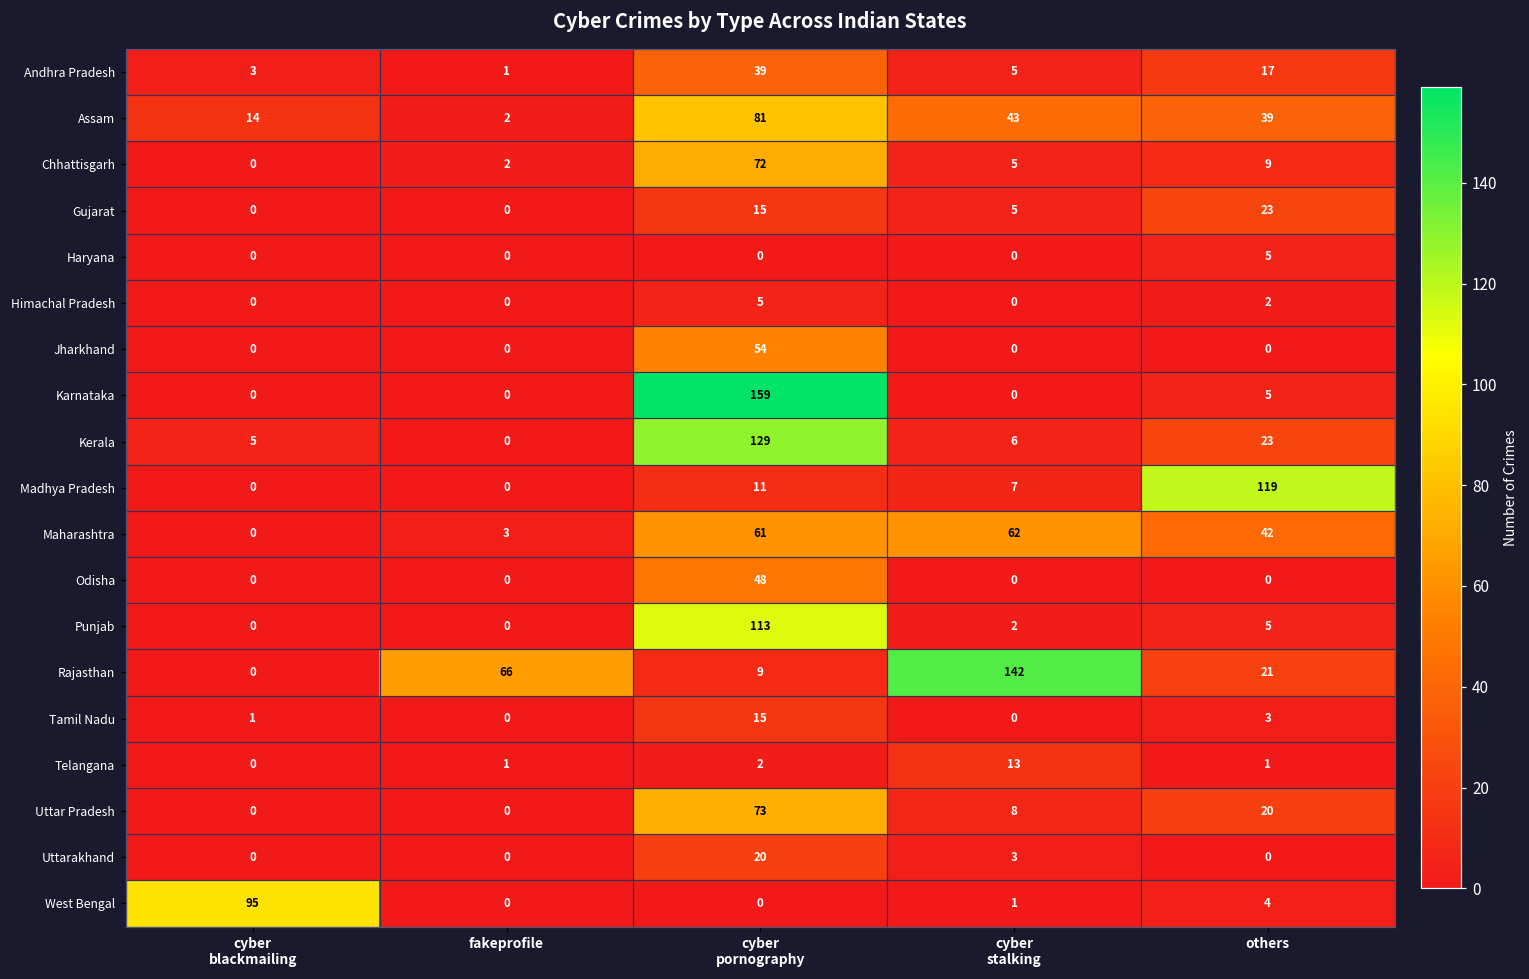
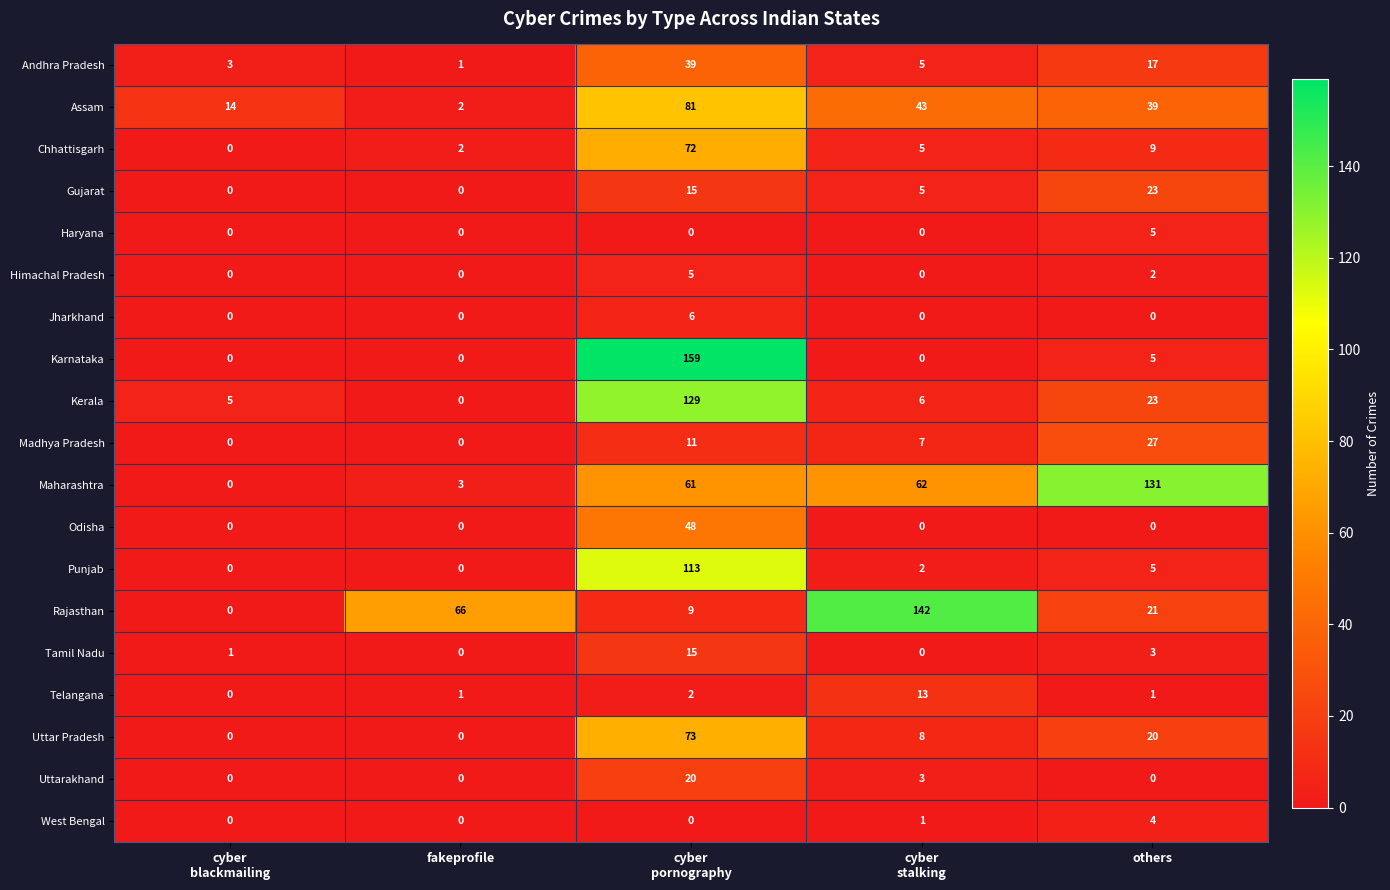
Jharkhand, cyber pornography: 54 -> 6
Madhya Pradesh, others: 119 -> 27
Maharashtra, others: 42 -> 131
West Bengal, cyber blackmailing: 95 -> 0
